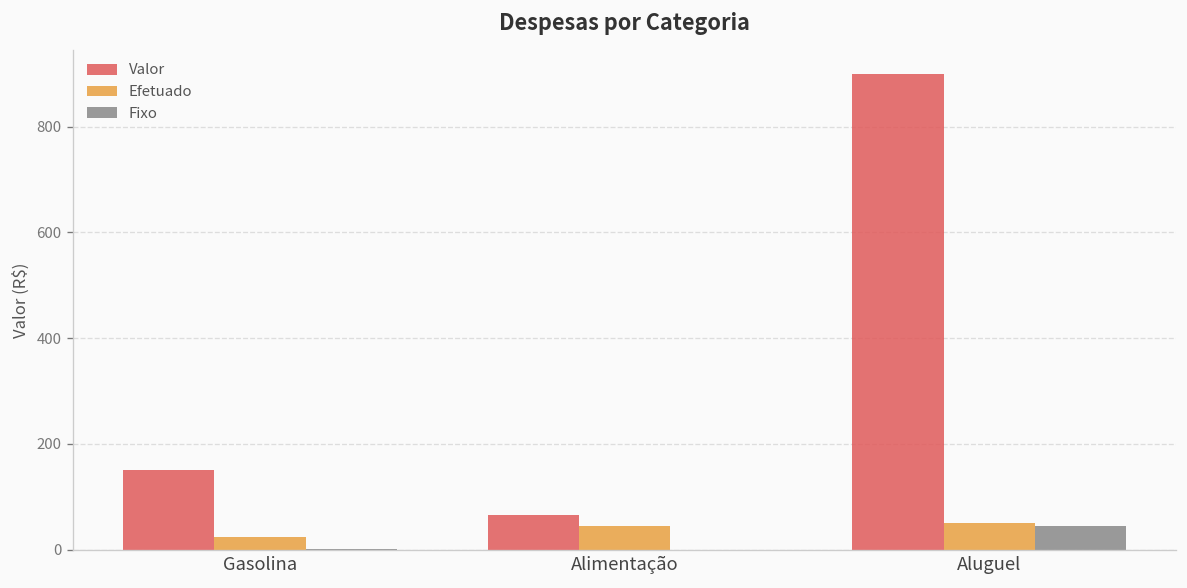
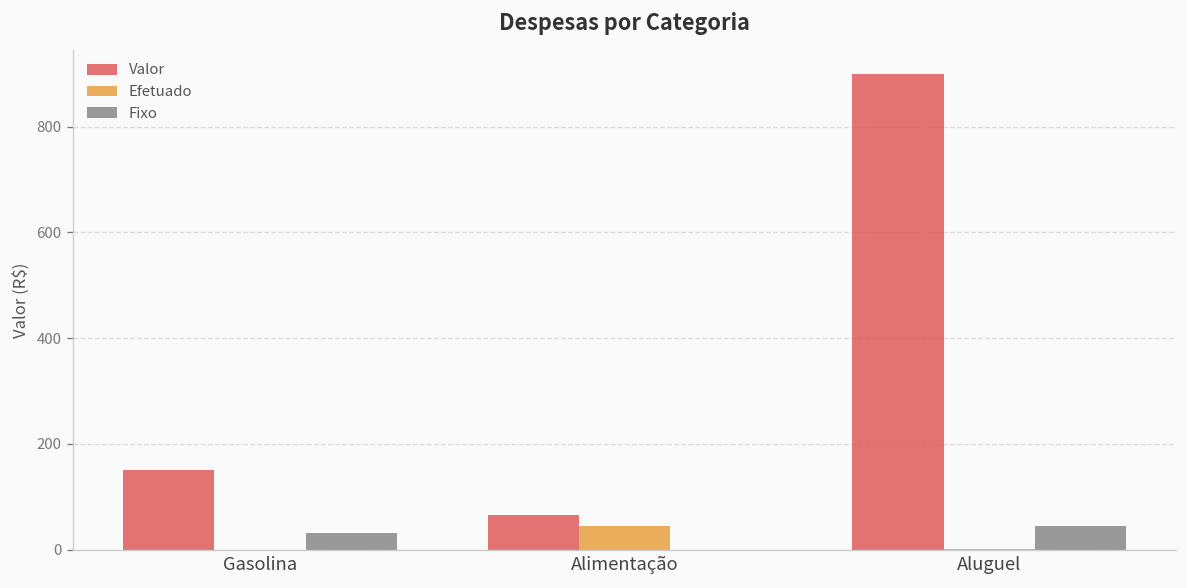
Efetuado, Gasolina: 20 -> 0
Fixo, Gasolina: 0 -> 30
Efetuado, Aluguel: 50 -> 0
